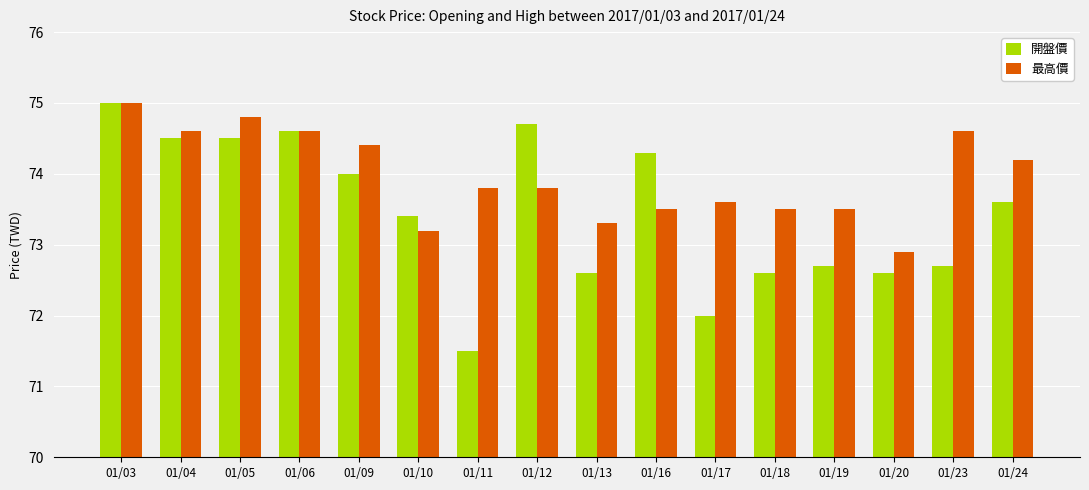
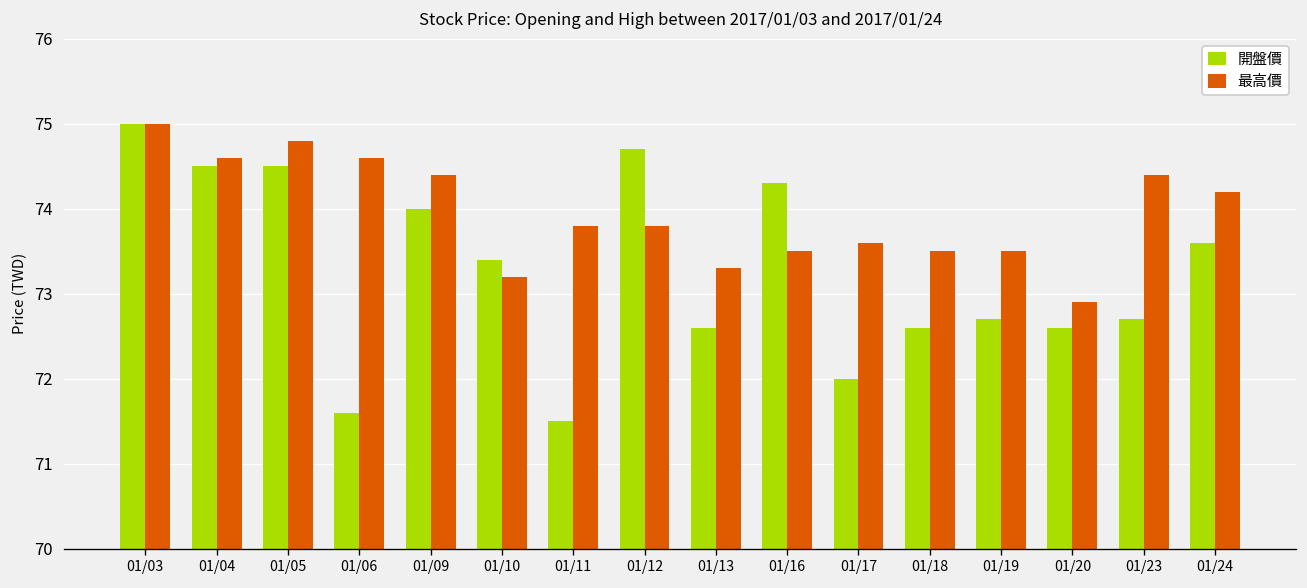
開盤價, 01/06: 74.6 -> 71.6
最高價, 01/23: 74.6 -> 74.4
